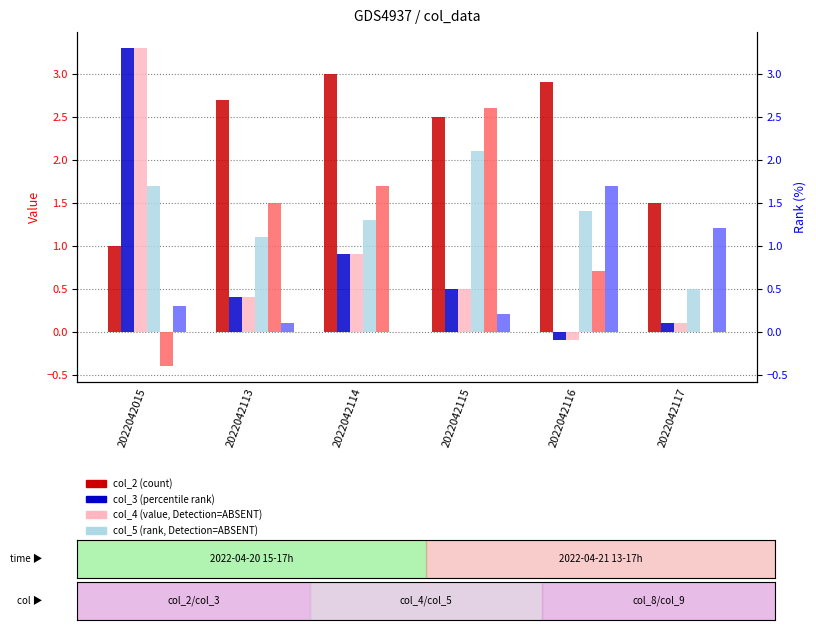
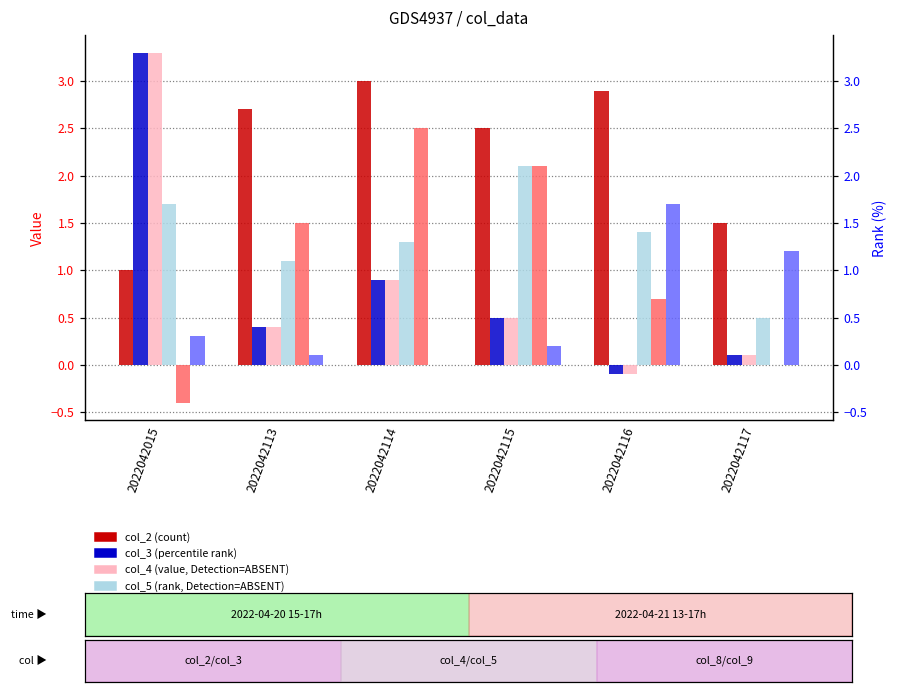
col_8, 2022042114: 1.7 -> 2.5
col_8, 2022042115: 2.6 -> 2.1
